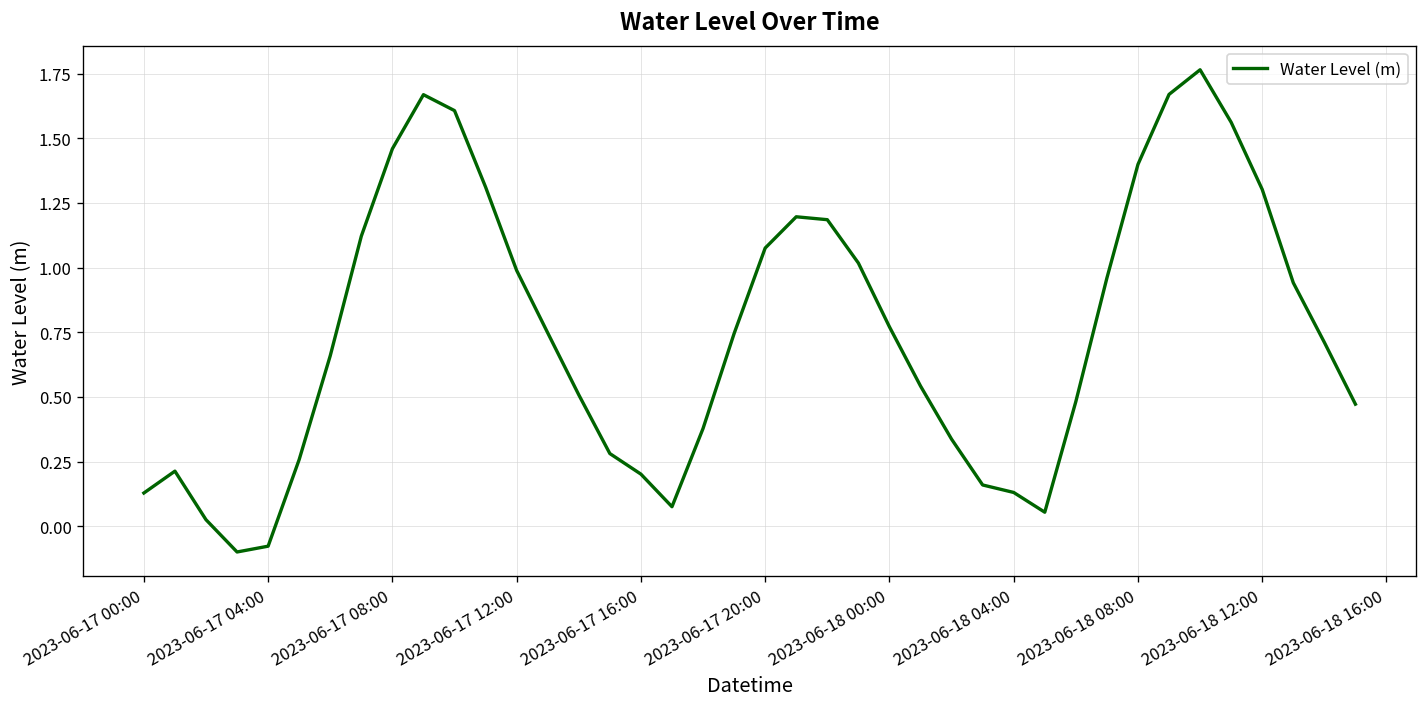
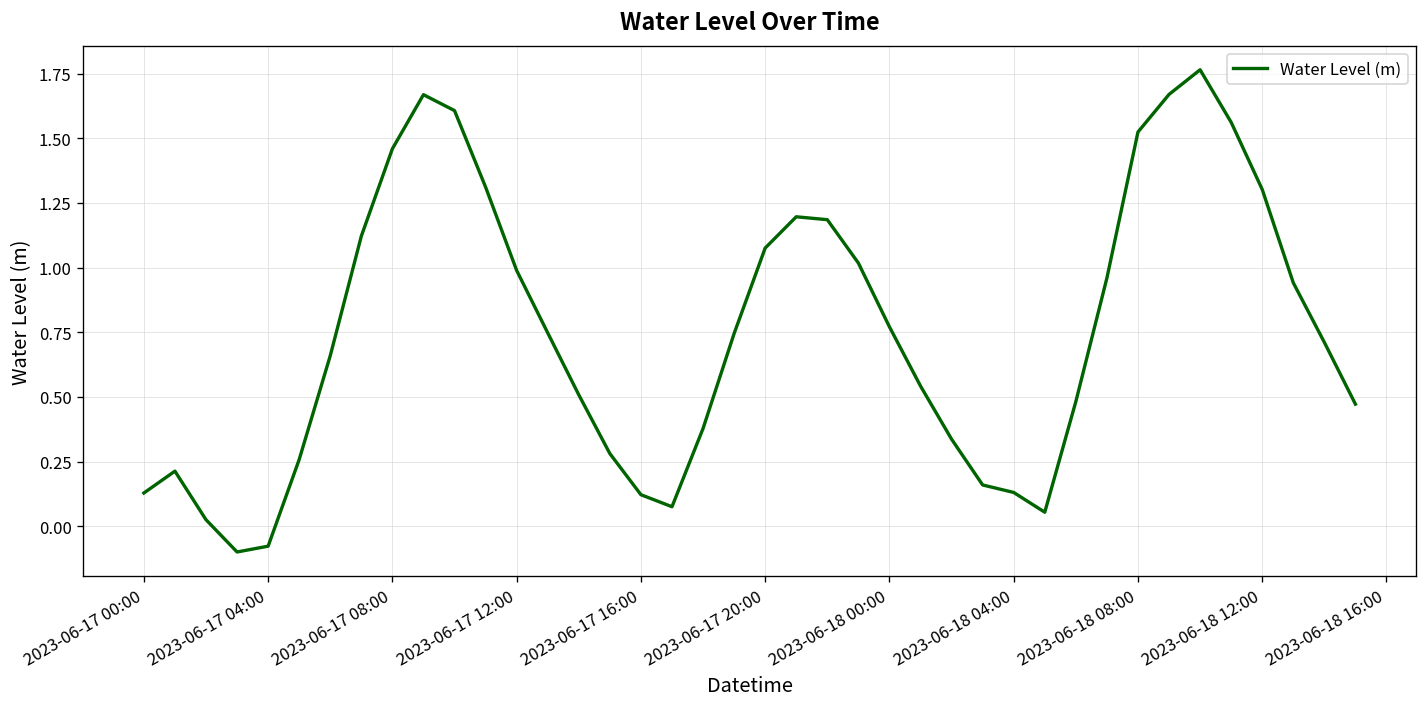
2023-06-17 16:00: 0.20 -> 0.12
2023-06-18 08:00: 1.40 -> 1.52
